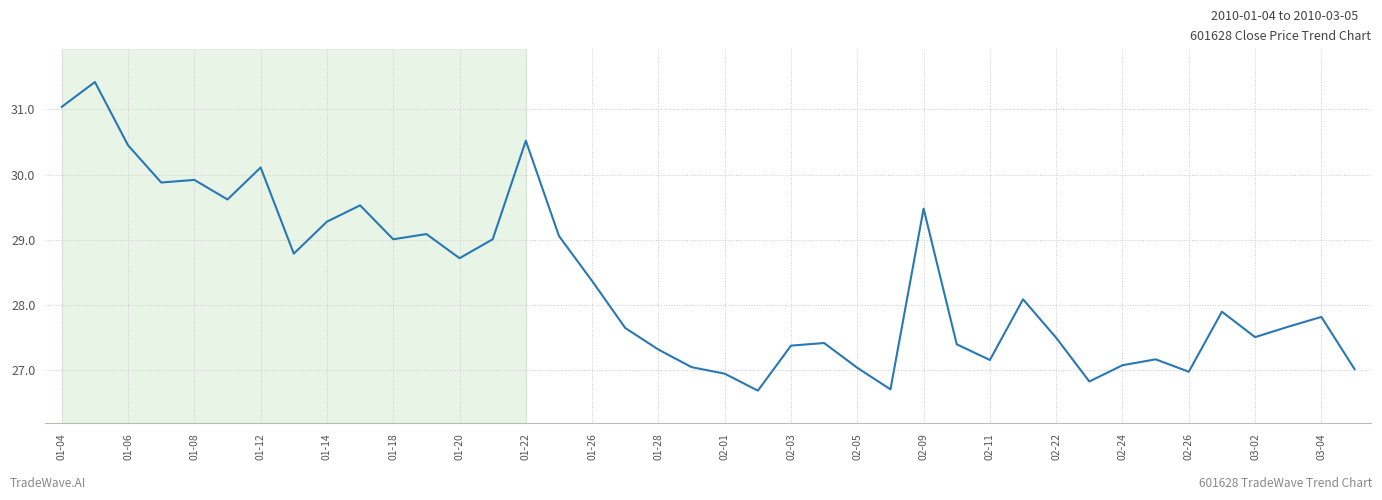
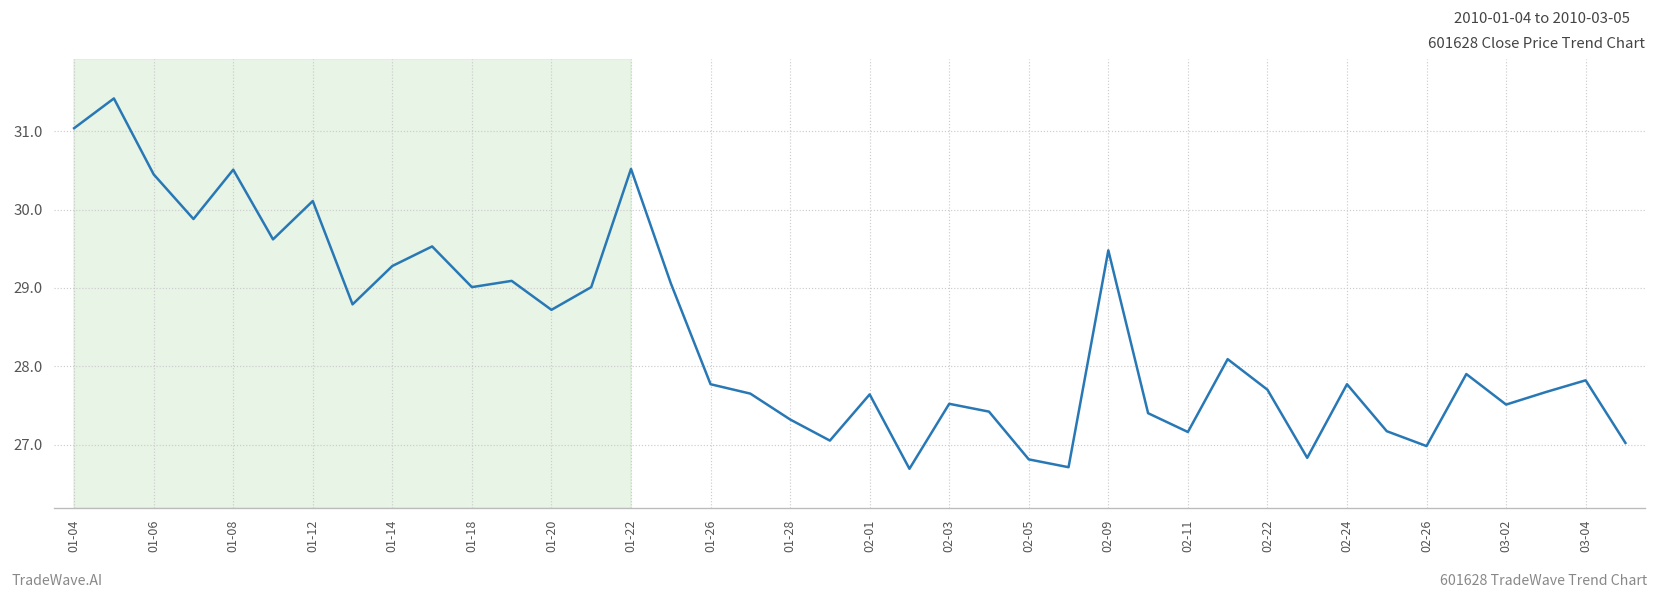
01-08: 29.9 -> 30.5
01-26: 28.4 -> 27.8
02-01: 27.0 -> 27.6
02-03: 27.4 -> 27.5
02-05: 27.0 -> 26.8
02-22: 27.5 -> 27.7
02-24: 27.1 -> 27.8
